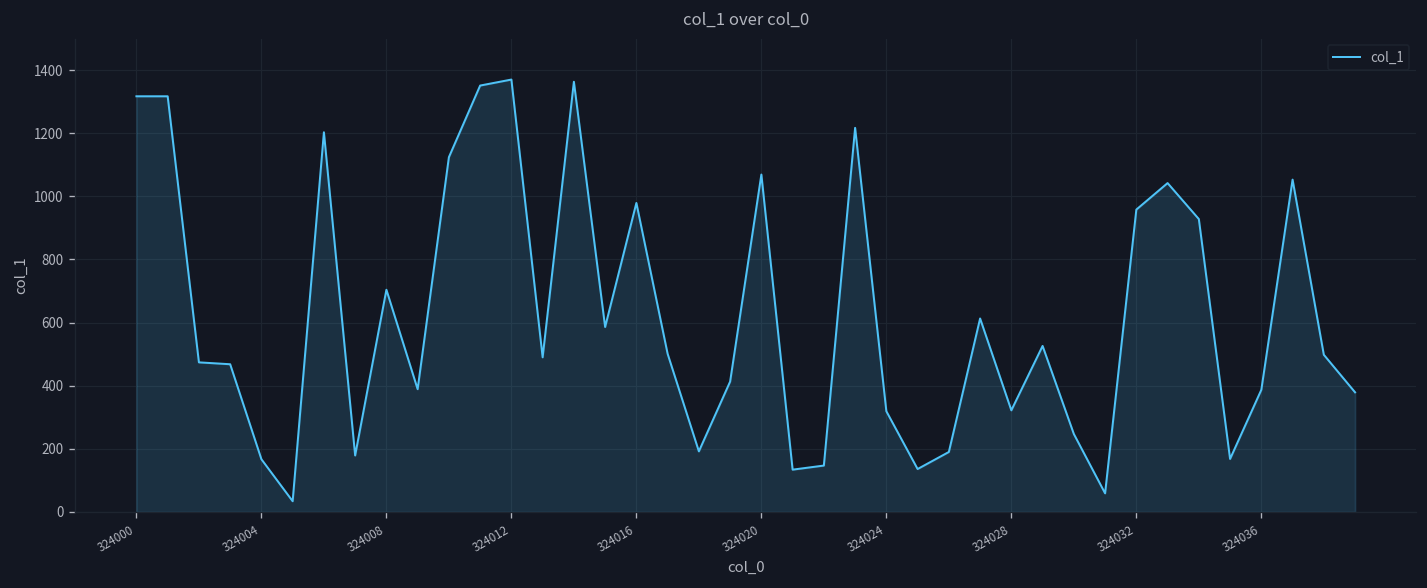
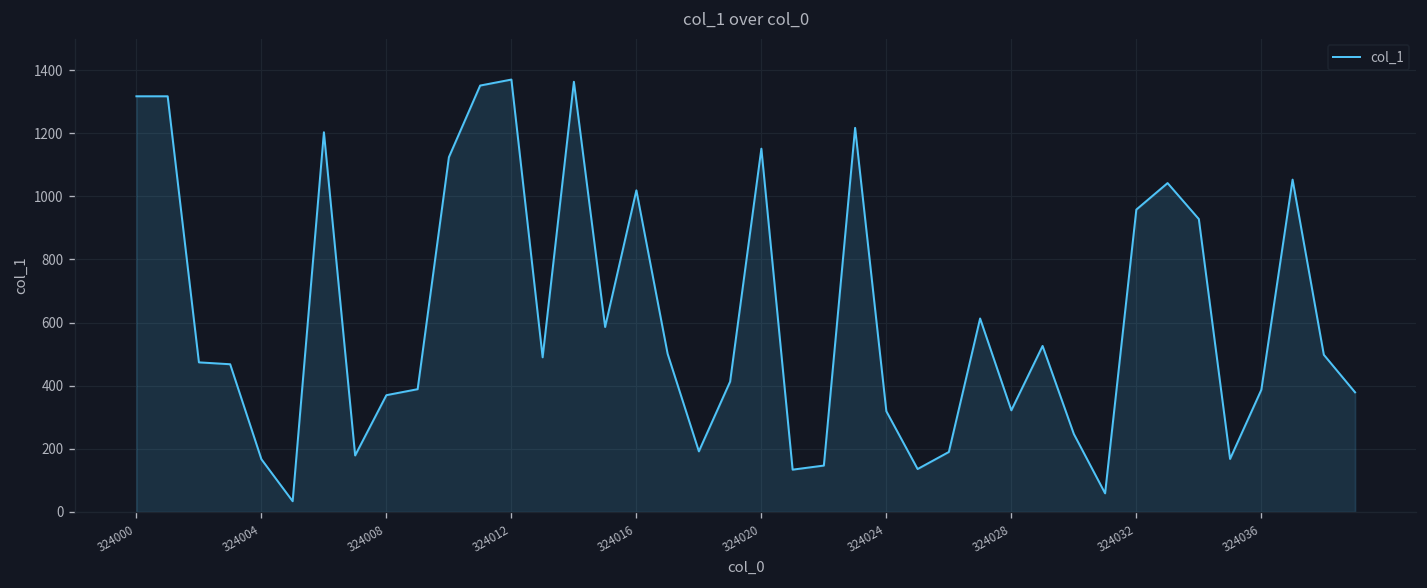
324008: 700 -> 370
324016: 980 -> 1020
324020: 1070 -> 1150
